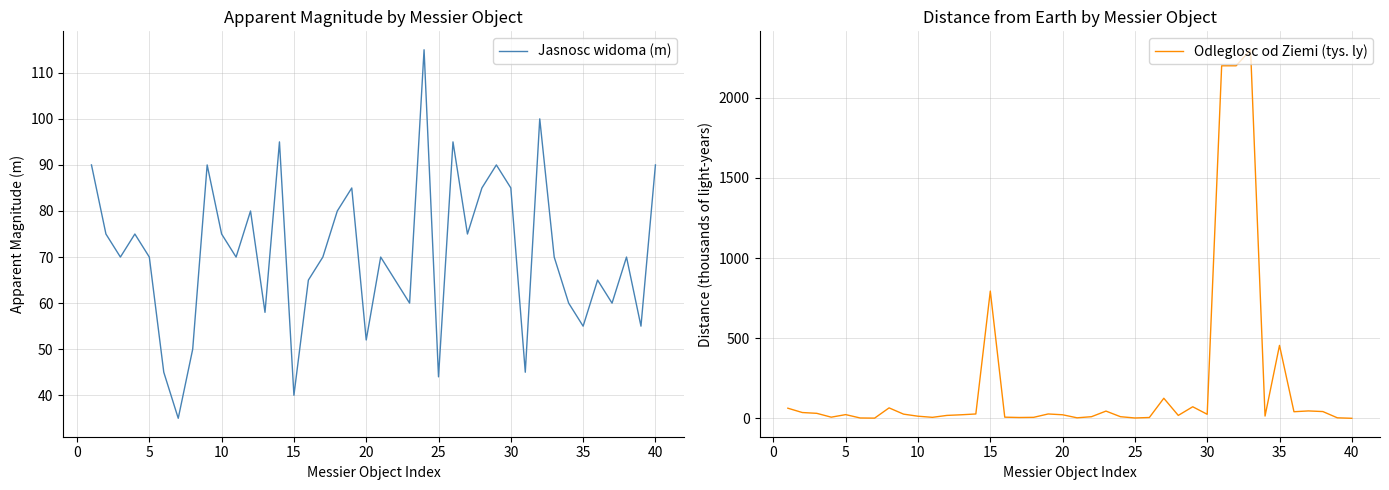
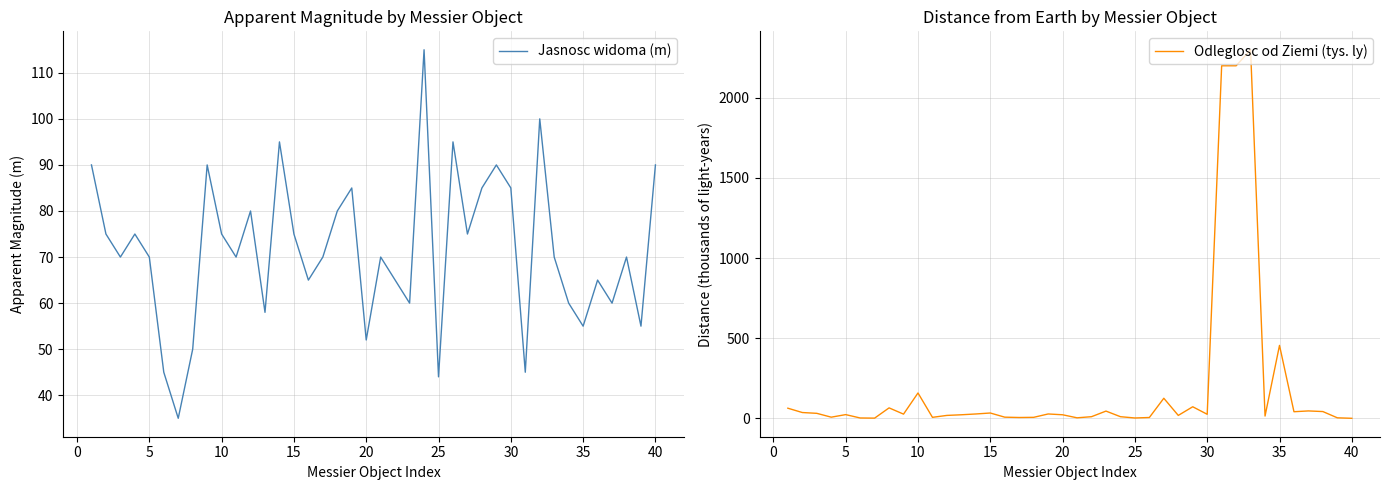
Apparent Magnitude by Messier Object, 15: 40 -> 75
Distance from Earth by Messier Object, 10: 10 -> 160
Distance from Earth by Messier Object, 15: 790 -> 30
